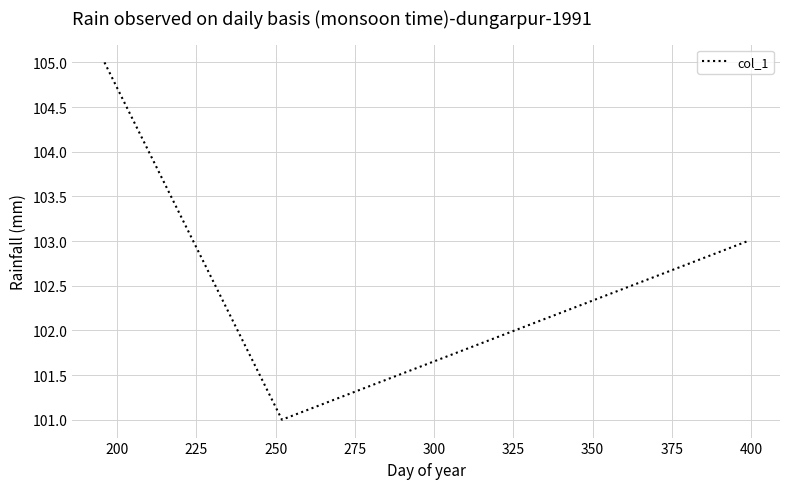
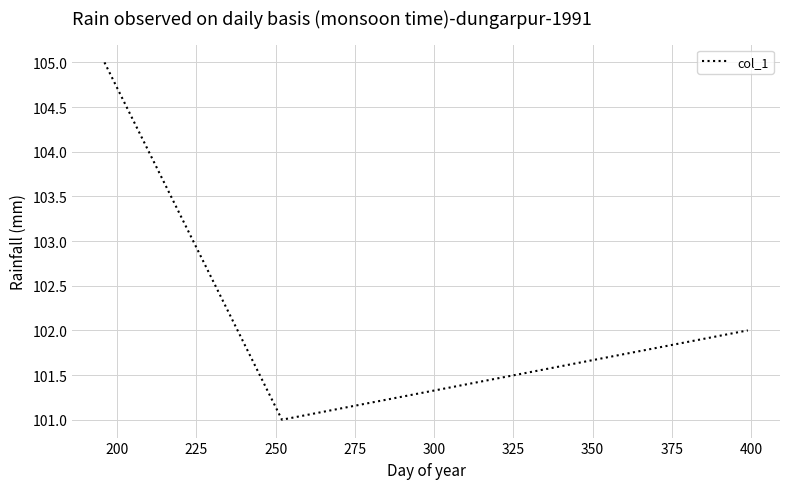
400: 103 -> 102
